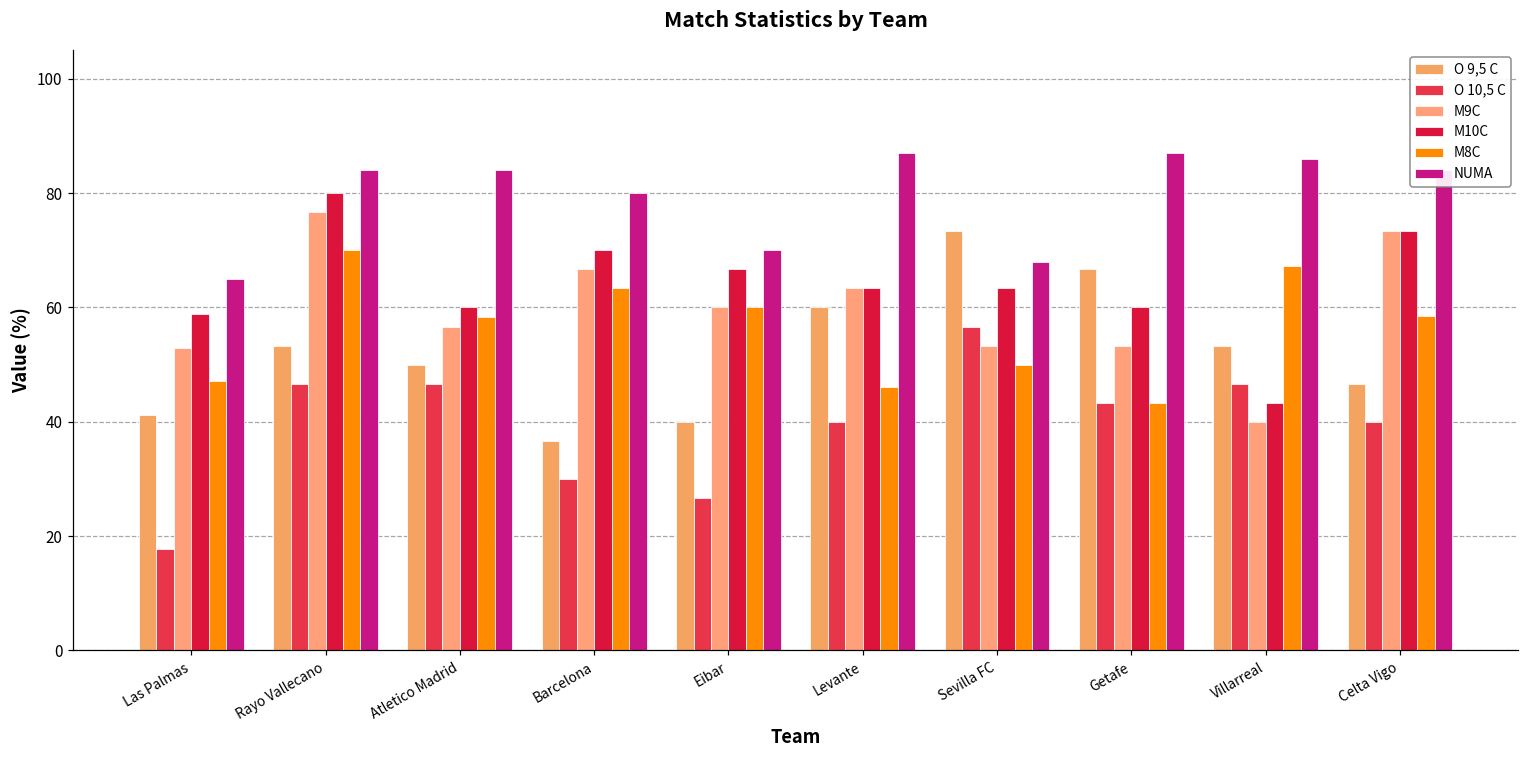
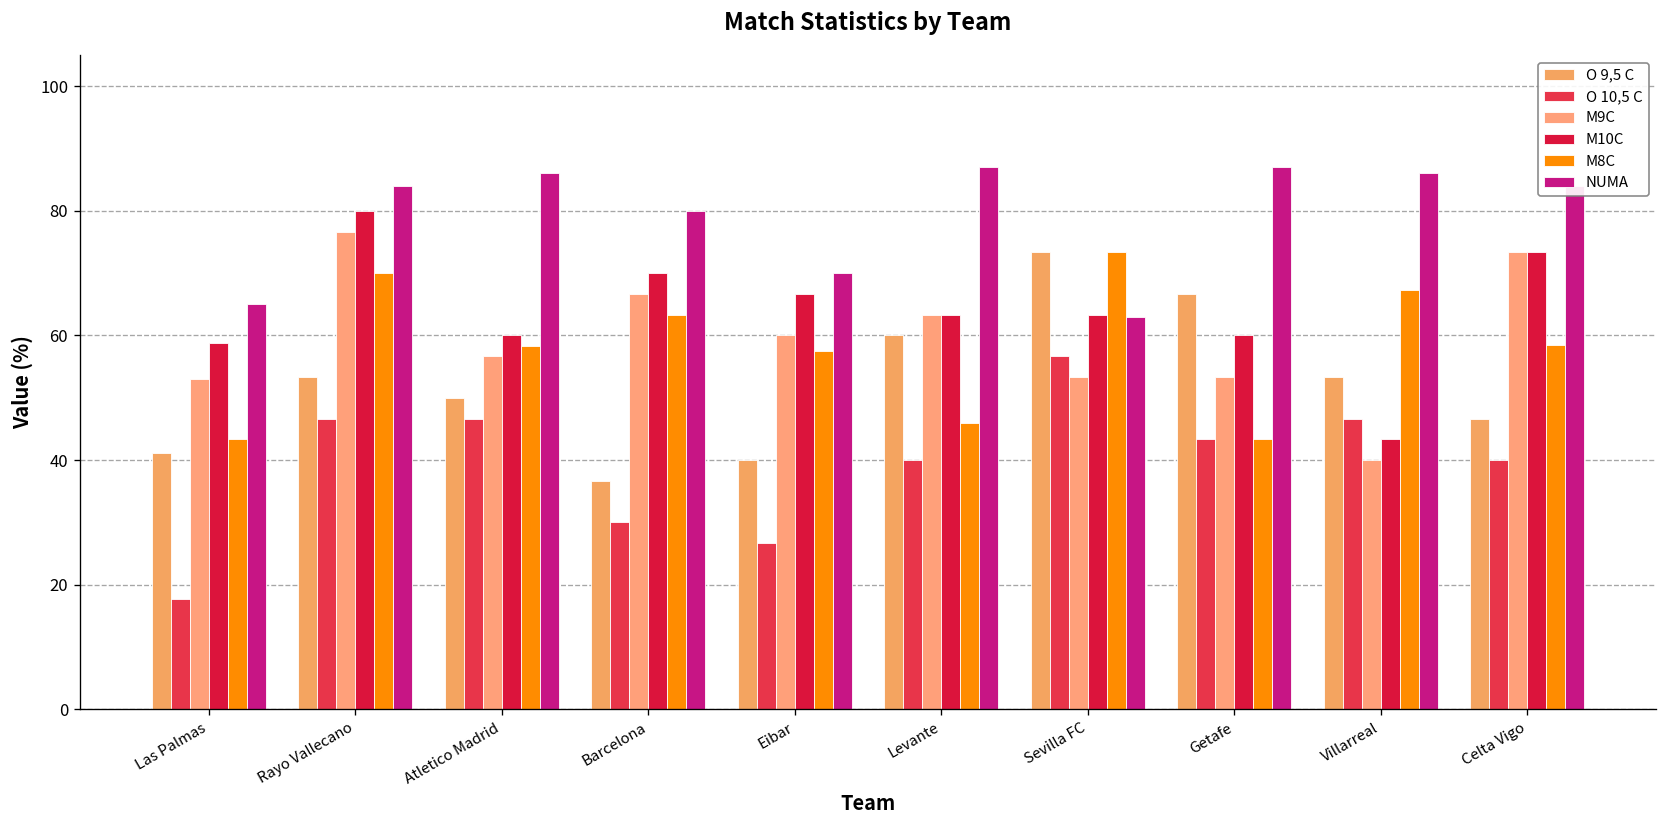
M8C, Las Palmas: 47 -> 43
NUMA, Atletico Madrid: 84 -> 86
M8C, Eibar: 60 -> 58
M8C, Sevilla FC: 50 -> 73
NUMA, Sevilla FC: 68 -> 63
